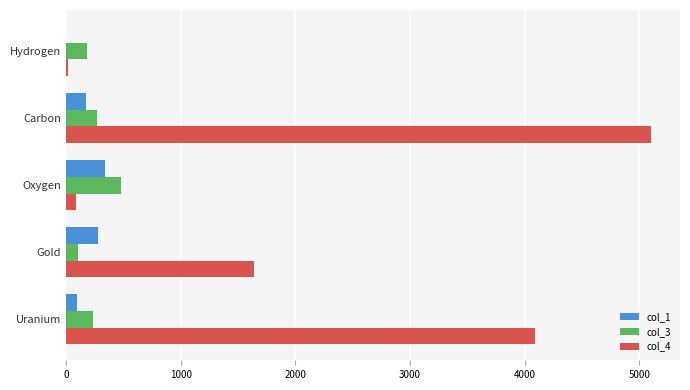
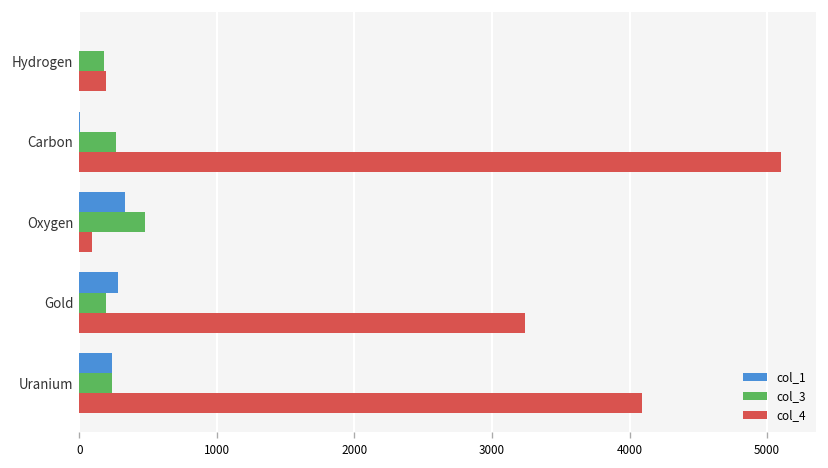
col_4, Hydrogen: 20 -> 200
col_1, Carbon: 170 -> 10
col_3, Gold: 110 -> 200
col_4, Gold: 1640 -> 3240
col_1, Uranium: 90 -> 240
